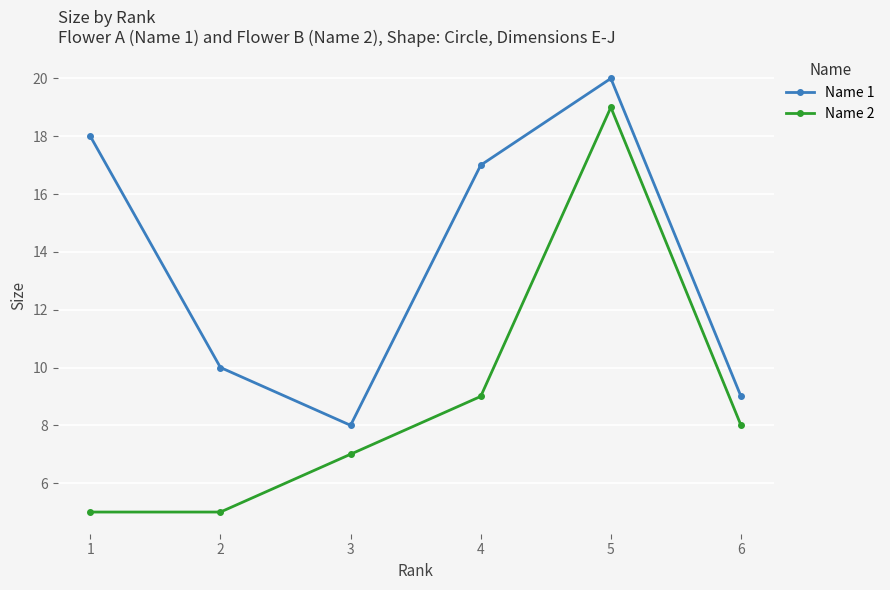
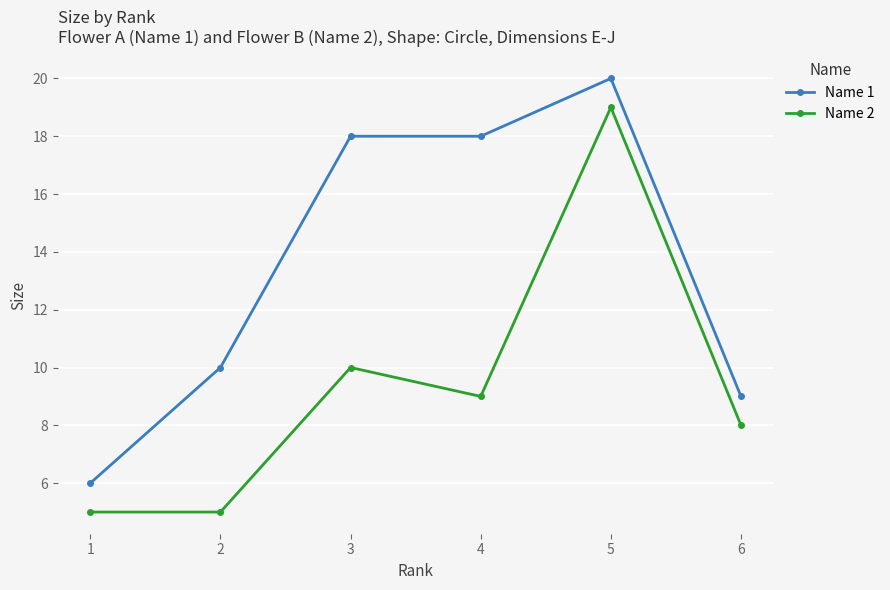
Name 1, 1: 18 -> 6
Name 1, 3: 8 -> 18
Name 2, 3: 7 -> 10
Name 1, 4: 17 -> 18
